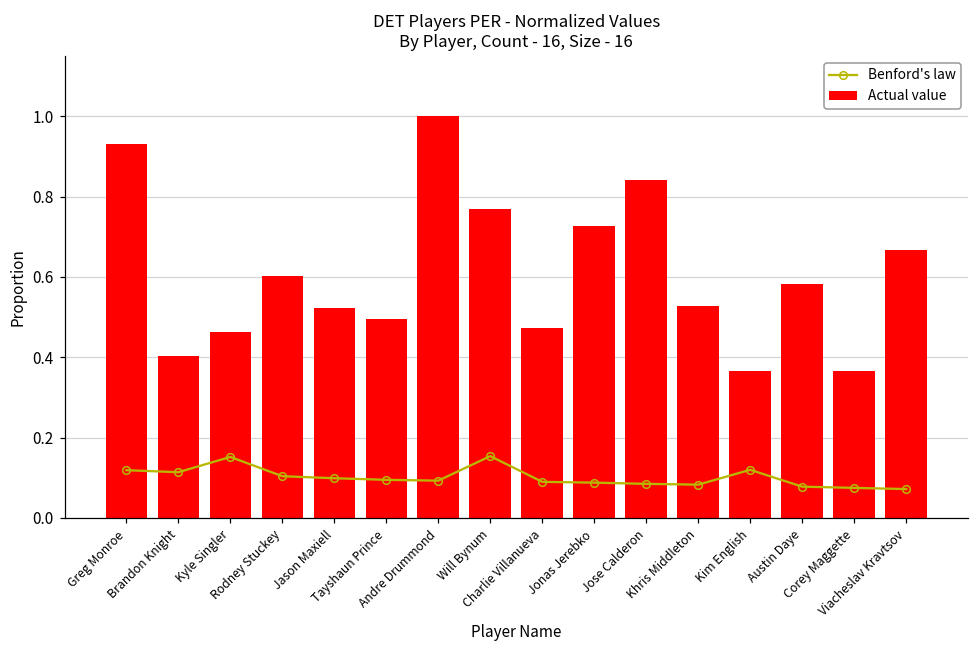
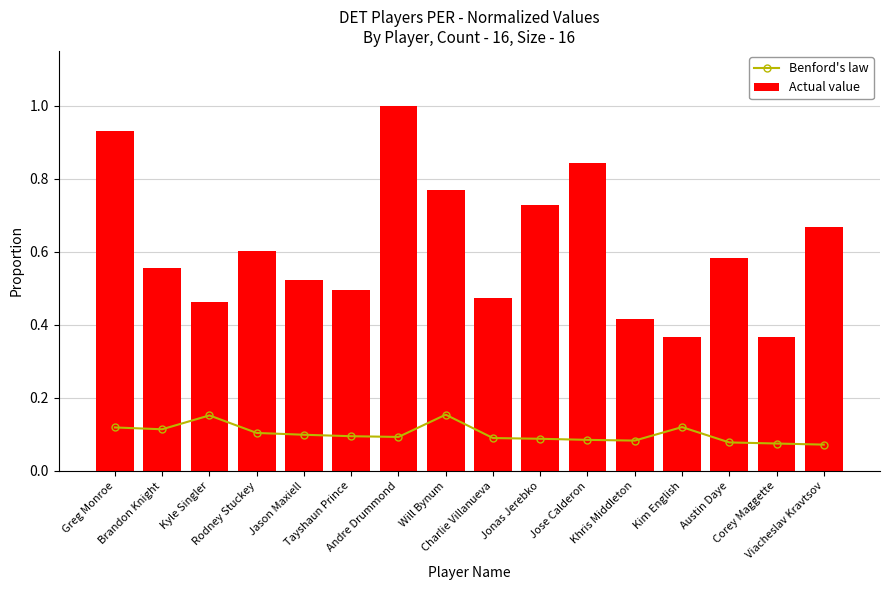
Actual value, Brandon Knight: 0.40 -> 0.56
Actual value, Khris Middleton: 0.53 -> 0.42
